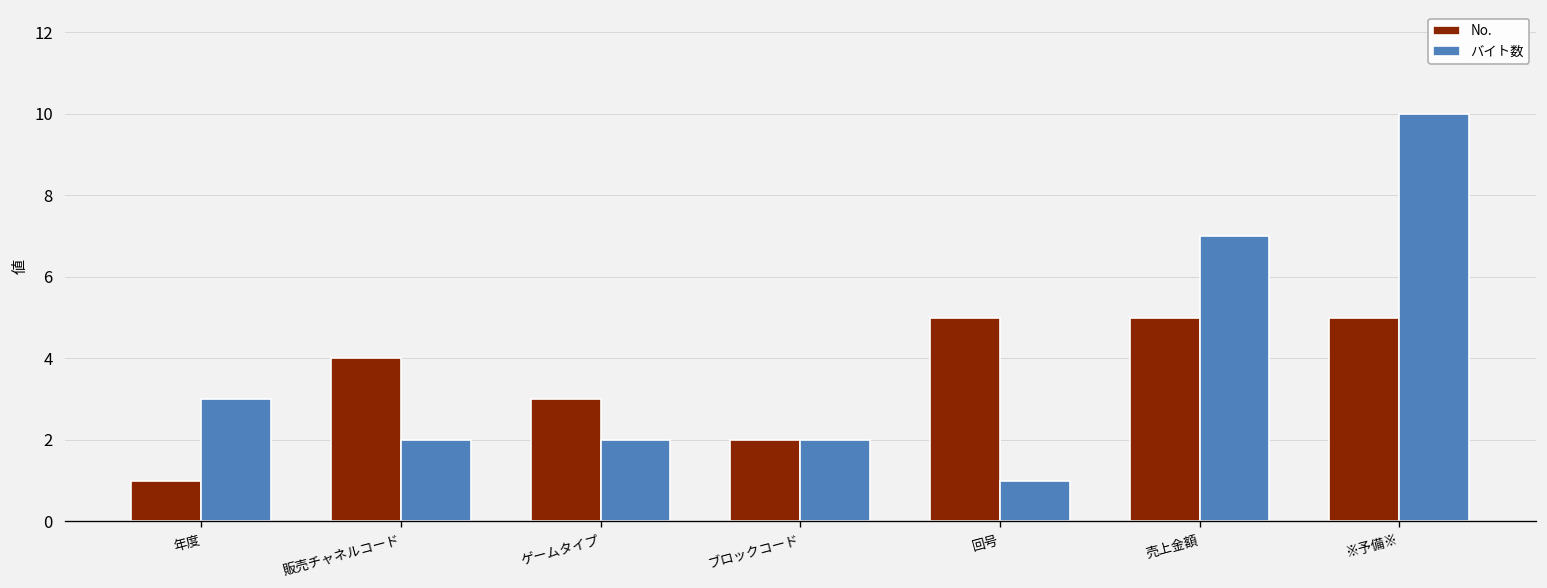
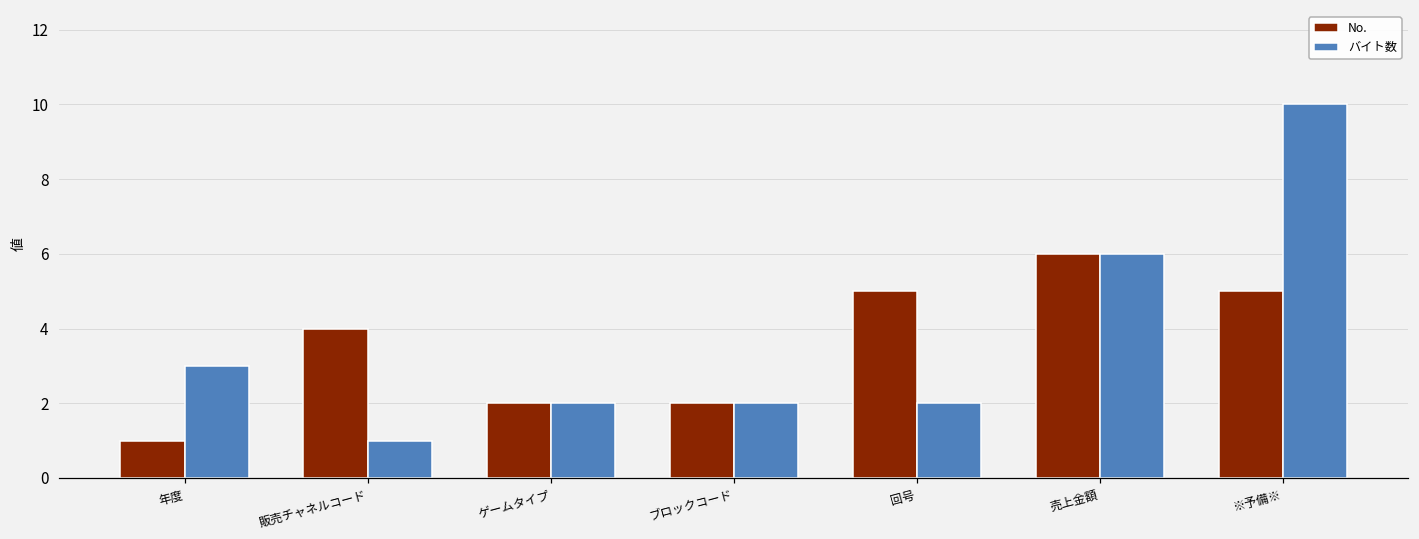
バイト数, 販売チャネルコード: 2 -> 1
No., ゲームタイプ: 3 -> 2
バイト数, 回号: 1 -> 2
No., 売上金額: 5 -> 6
バイト数, 売上金額: 7 -> 6
